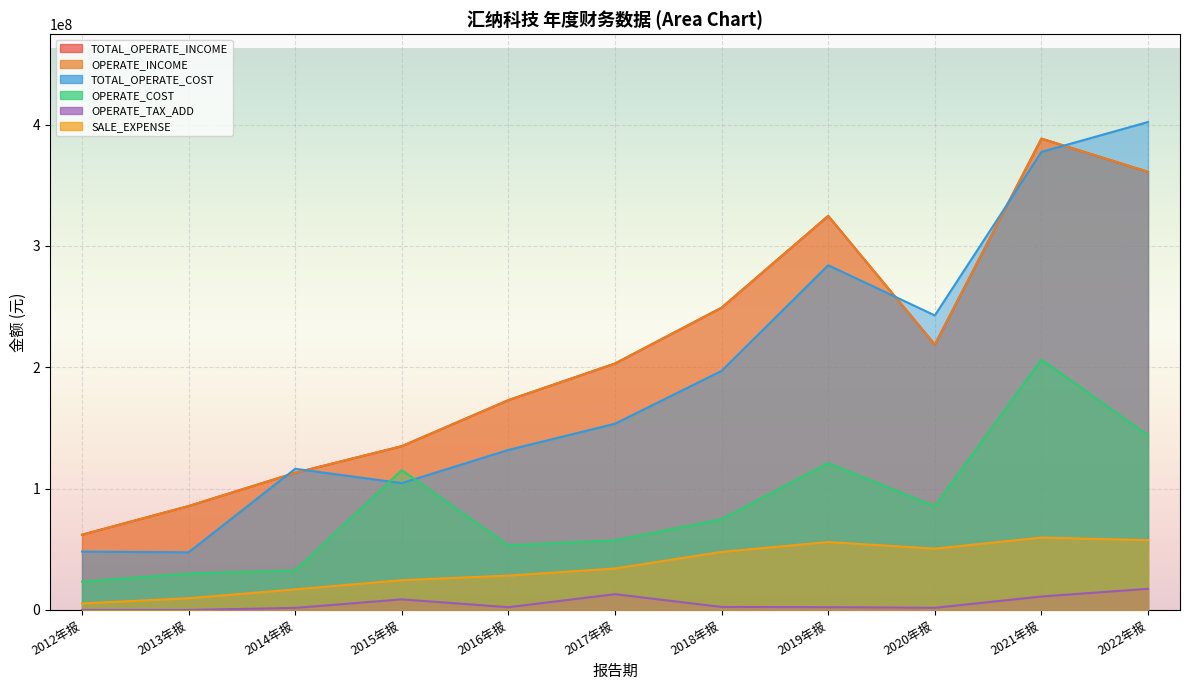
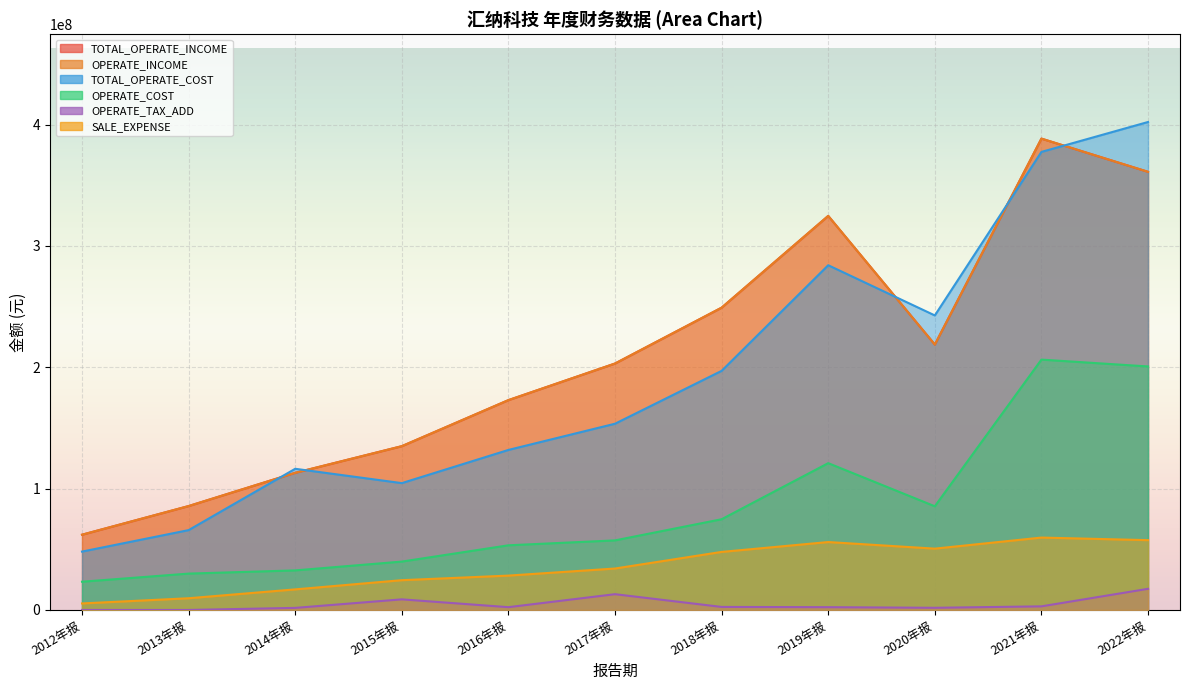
TOTAL_OPERATE_COST, 2013年报: 48000000 -> 66000000
OPERATE_COST, 2015年报: 115000000 -> 40000000
OPERATE_TAX_ADD, 2021年报: 11000000 -> 3000000
OPERATE_COST, 2022年报: 144000000 -> 201000000
